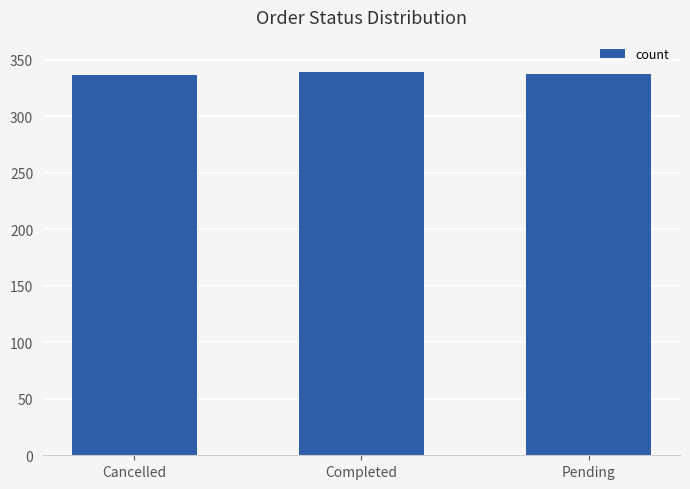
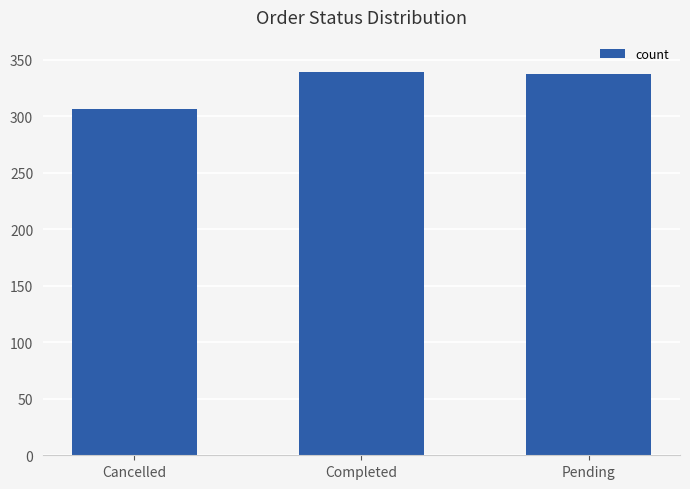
Cancelled: 336 -> 306
